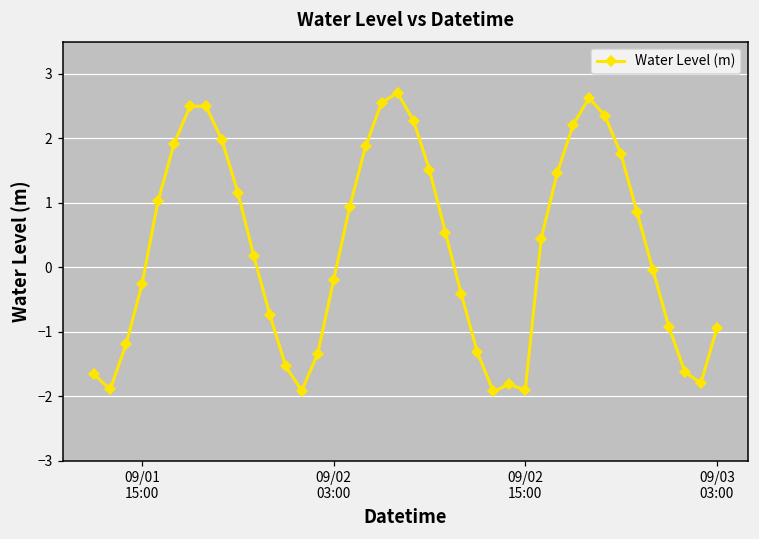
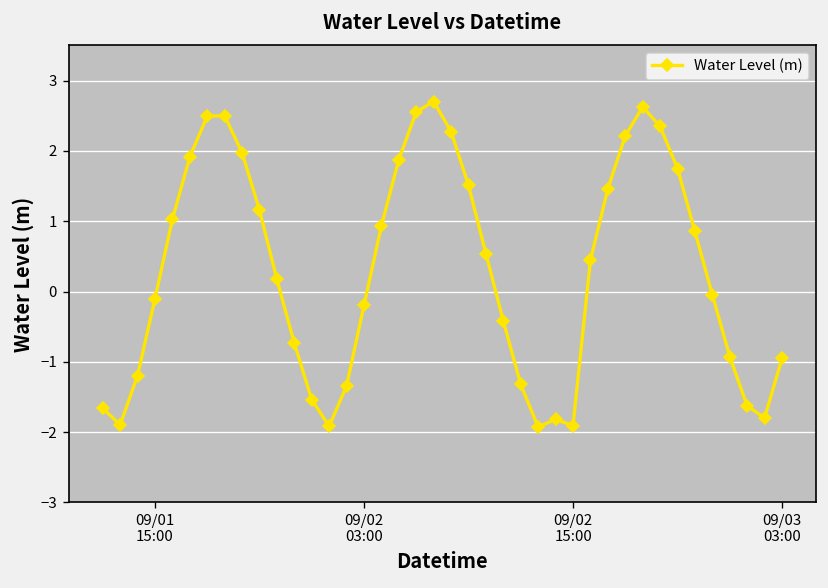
09/01 15:00: -0.3 -> -0.1
